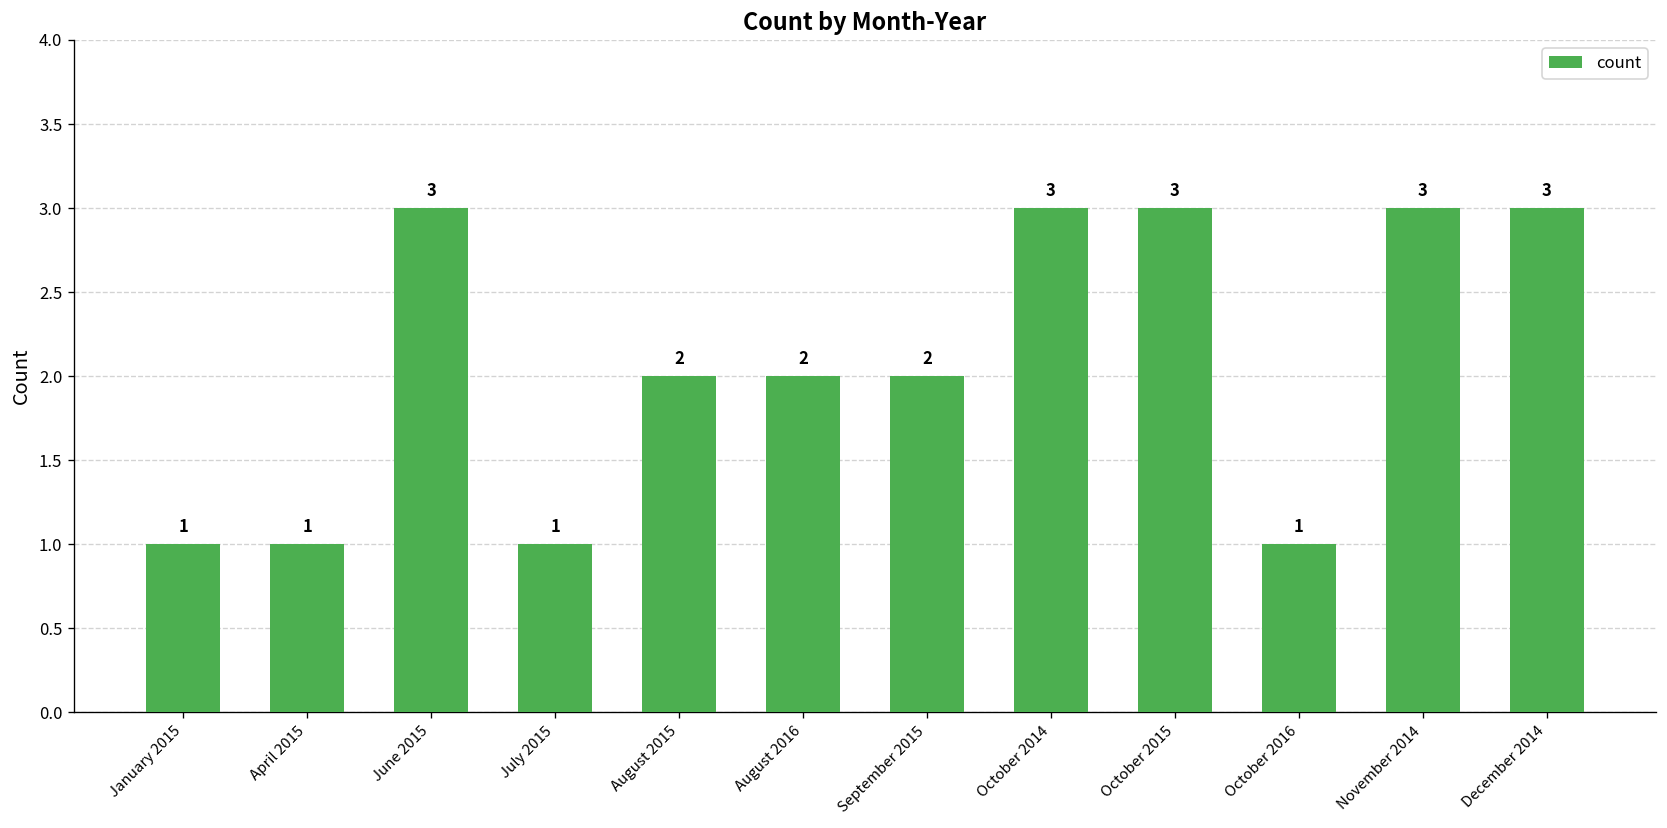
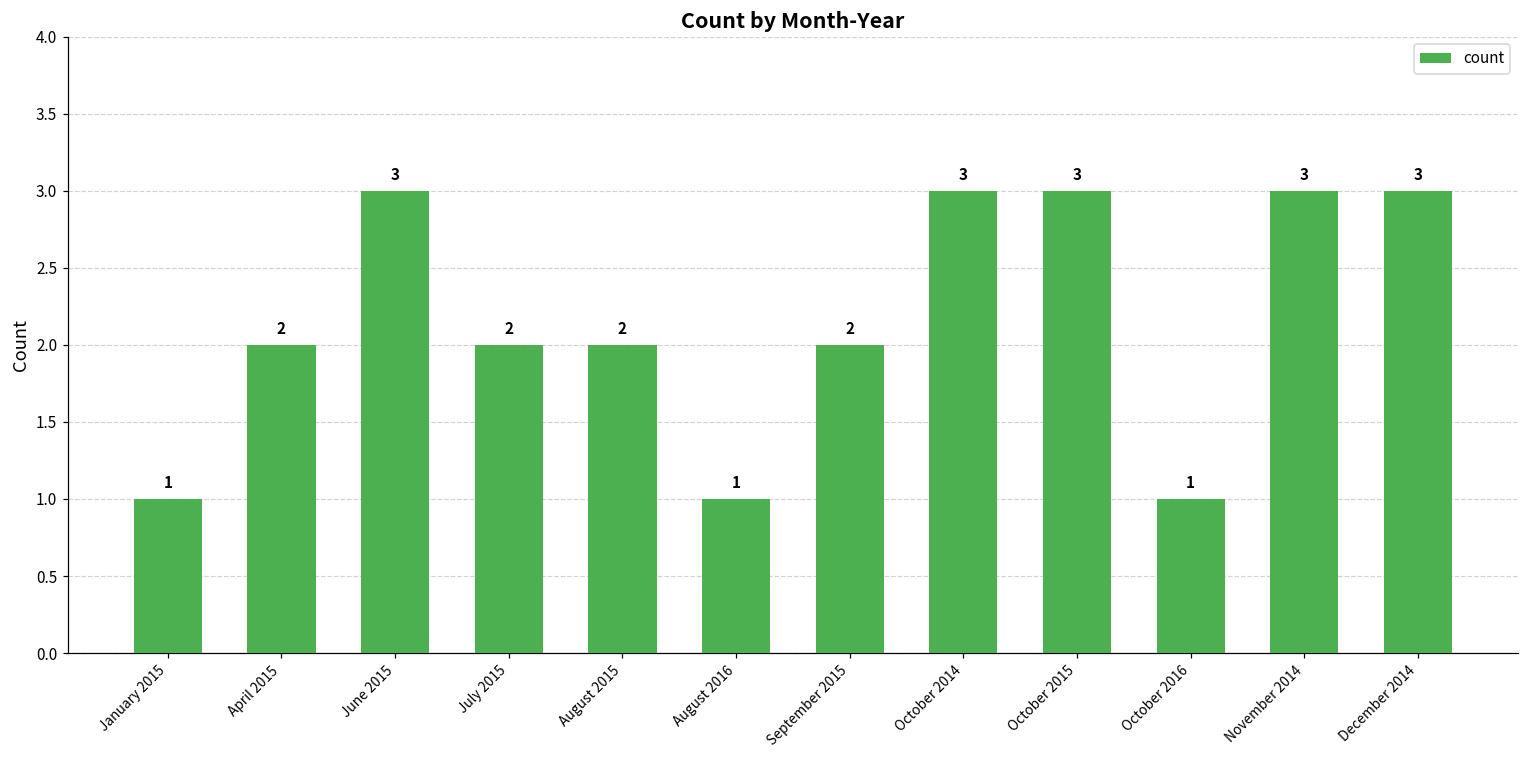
April 2015: 1 -> 2
July 2015: 1 -> 2
August 2016: 2 -> 1
